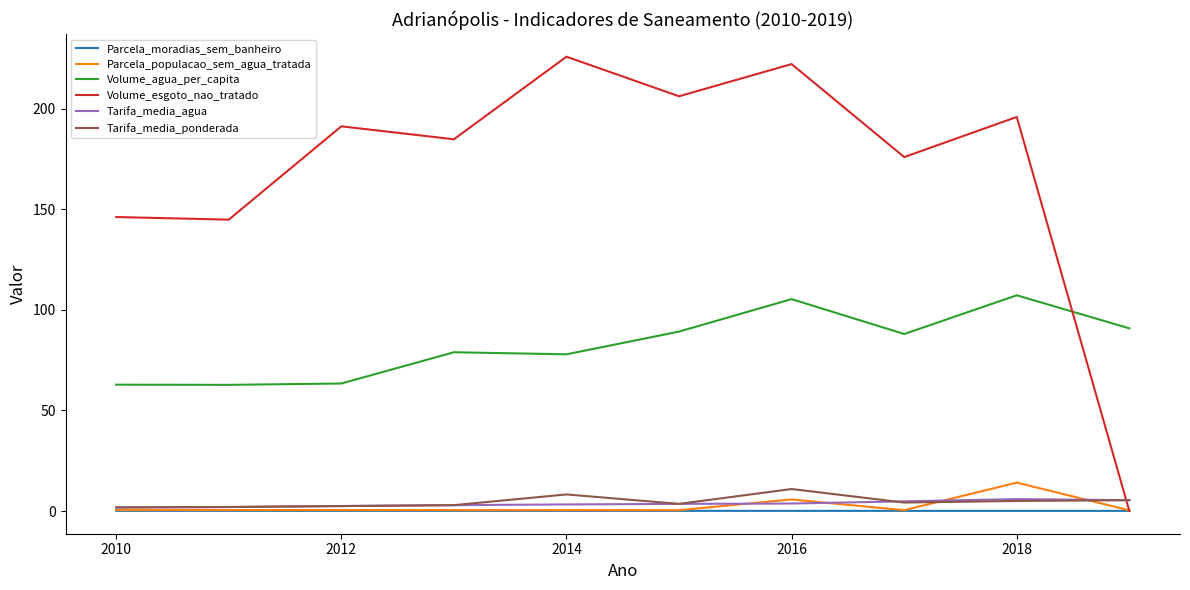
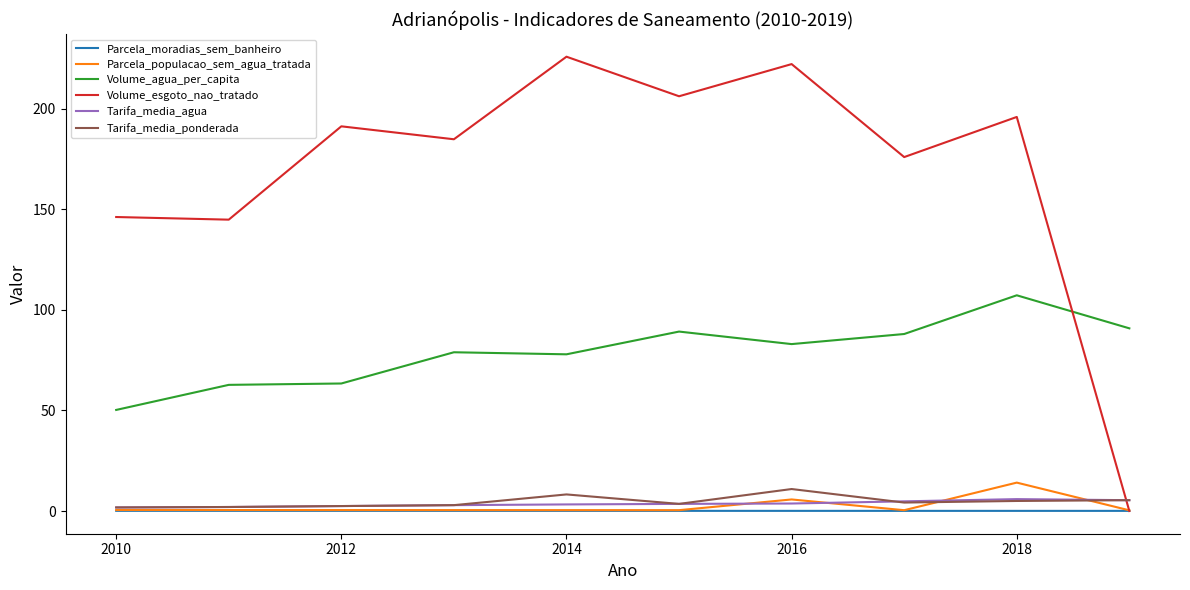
Volume_agua_per_capita, 2010: 63 -> 50
Volume_agua_per_capita, 2016: 105 -> 83
